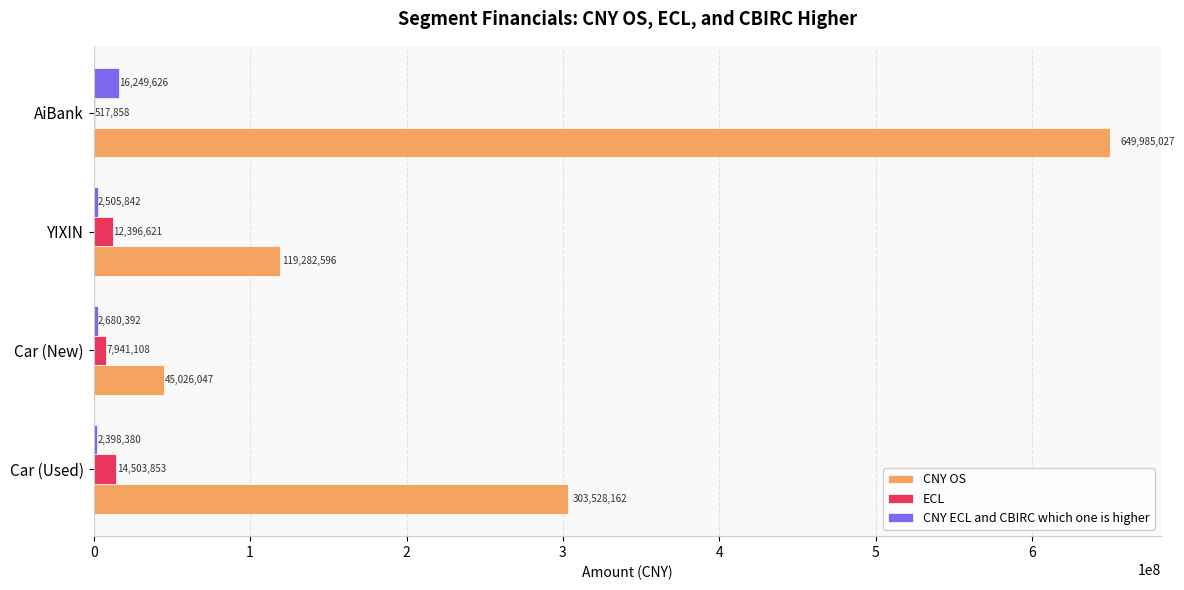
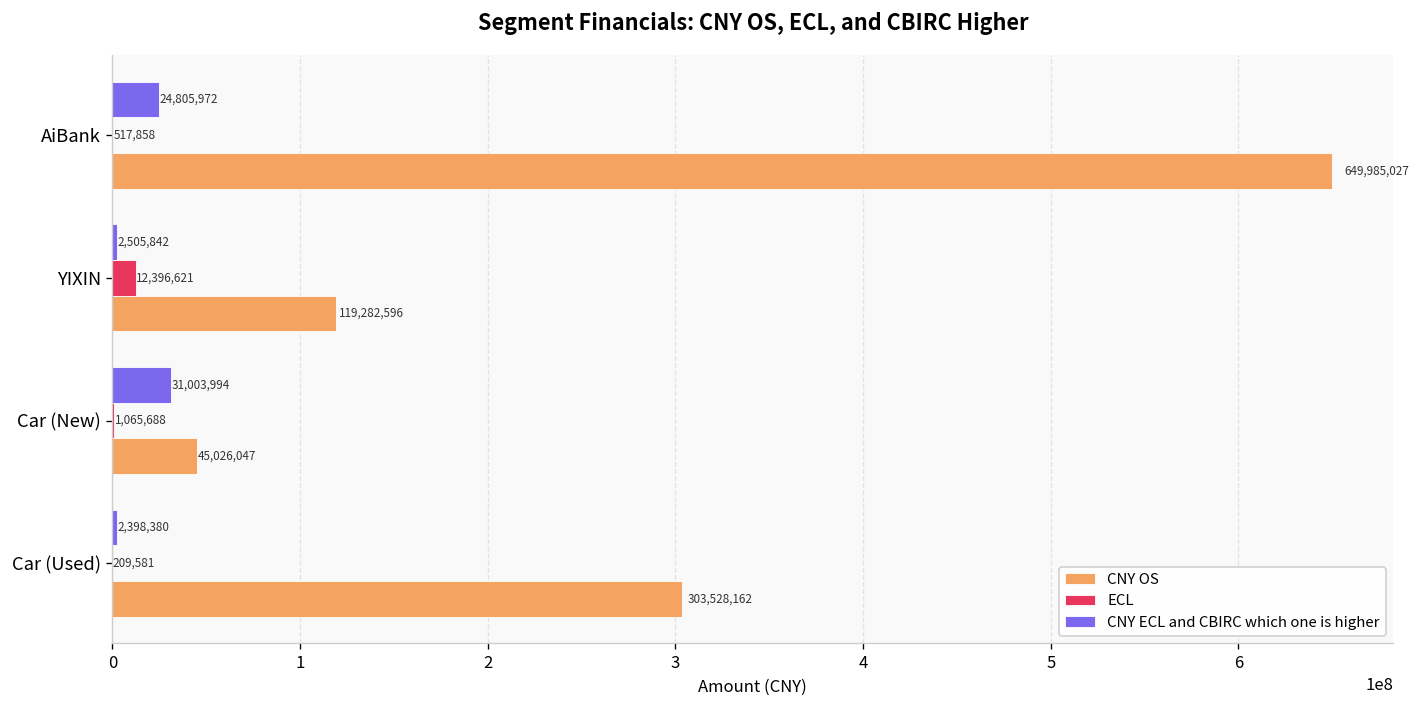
CNY ECL and CBIRC which one is higher, AiBank: 16,249,626 -> 24,805,972
CNY ECL and CBIRC which one is higher, Car (New): 2,680,392 -> 31,003,994
ECL, Car (New): 7,941,108 -> 1,065,688
ECL, Car (Used): 14,503,853 -> 209,581
